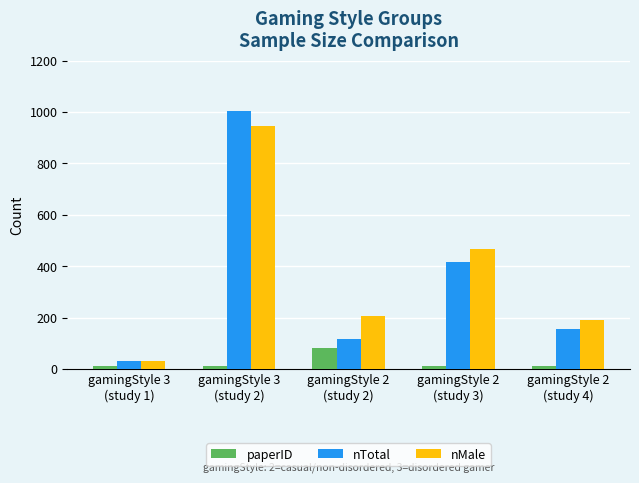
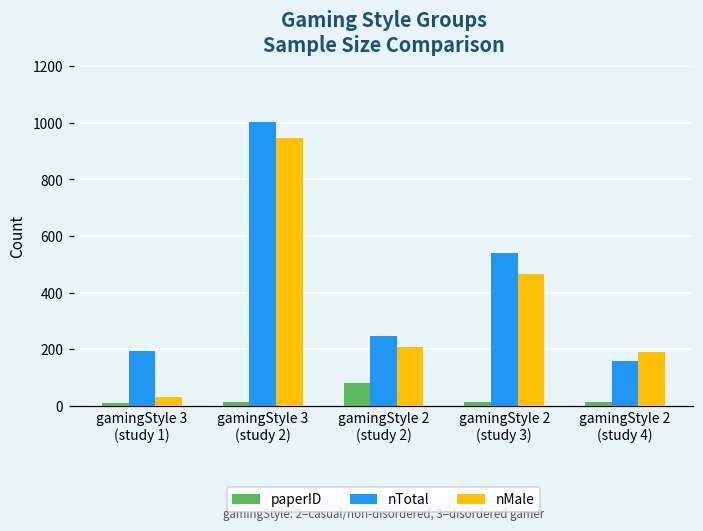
nTotal, gamingStyle 3 (study 1): 30 -> 190
nTotal, gamingStyle 2 (study 2): 120 -> 250
nTotal, gamingStyle 2 (study 3): 420 -> 540
